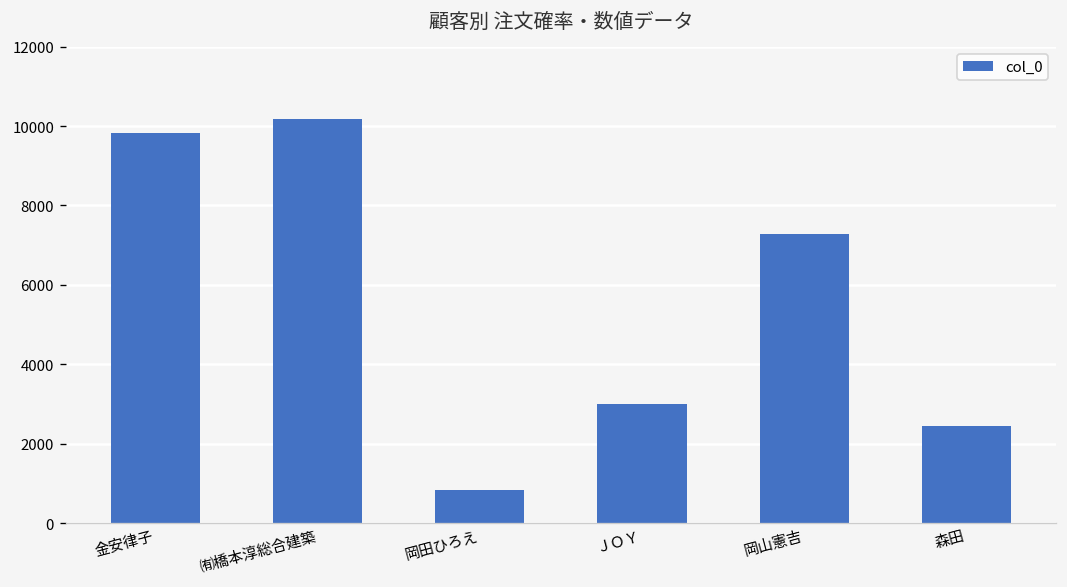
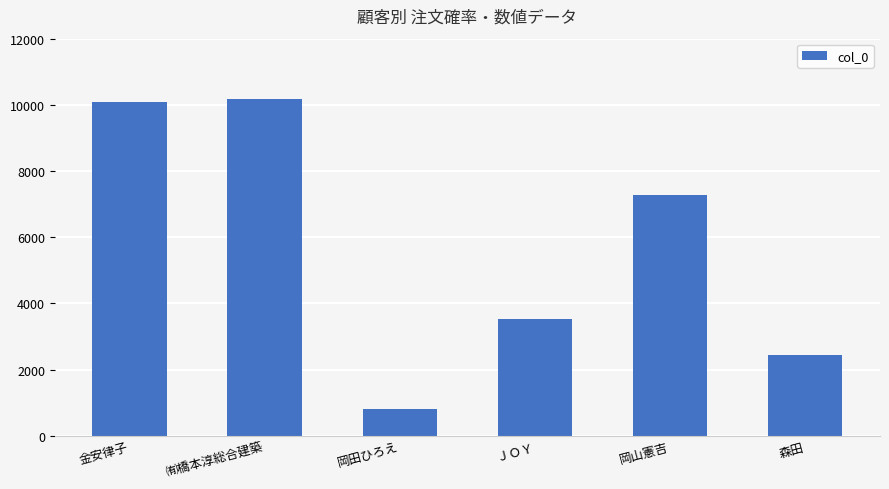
金安律子: 9800 -> 10100
ＪＯＹ: 3000 -> 3500
